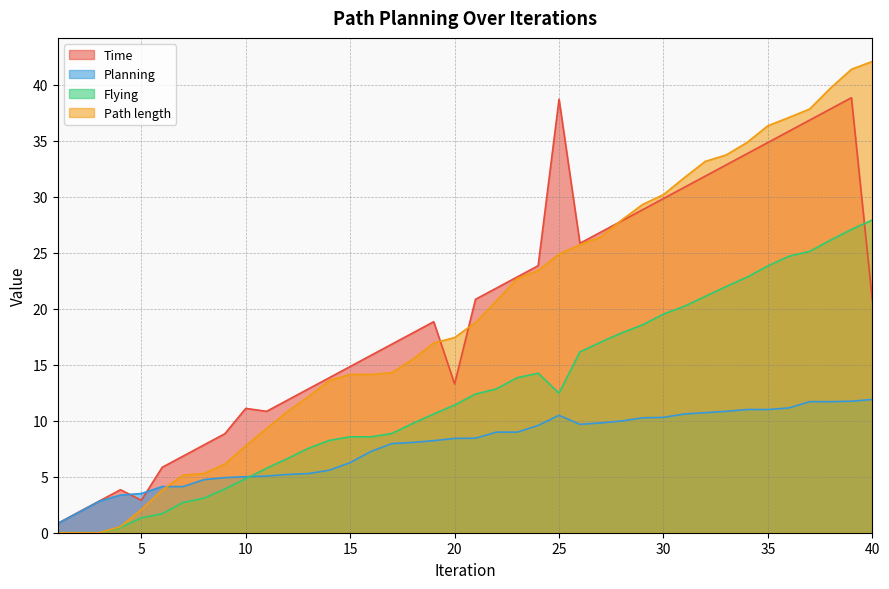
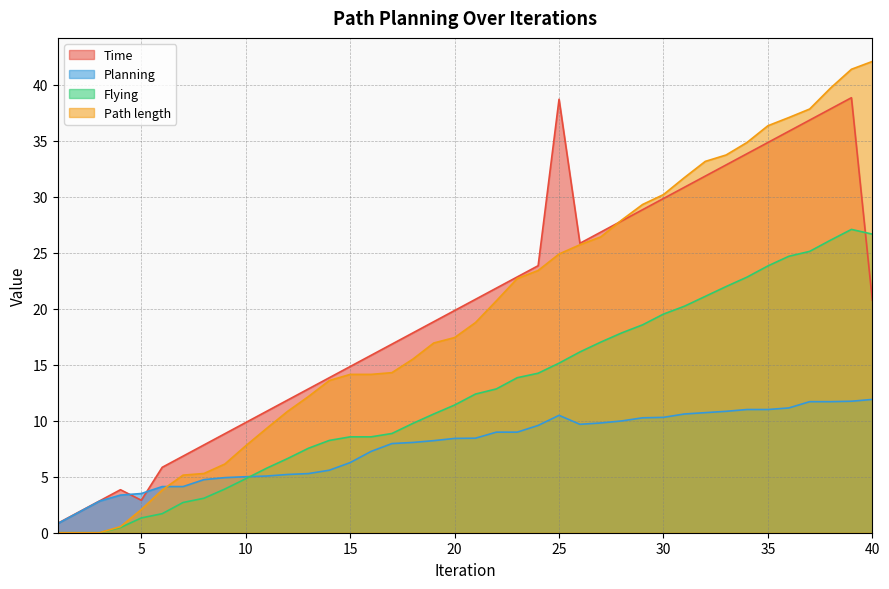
Time, 10: 11.1 -> 9.8
Time, 20: 13.3 -> 19.8
Flying, 25: 12.5 -> 15.1
Flying, 40: 27.9 -> 26.7
